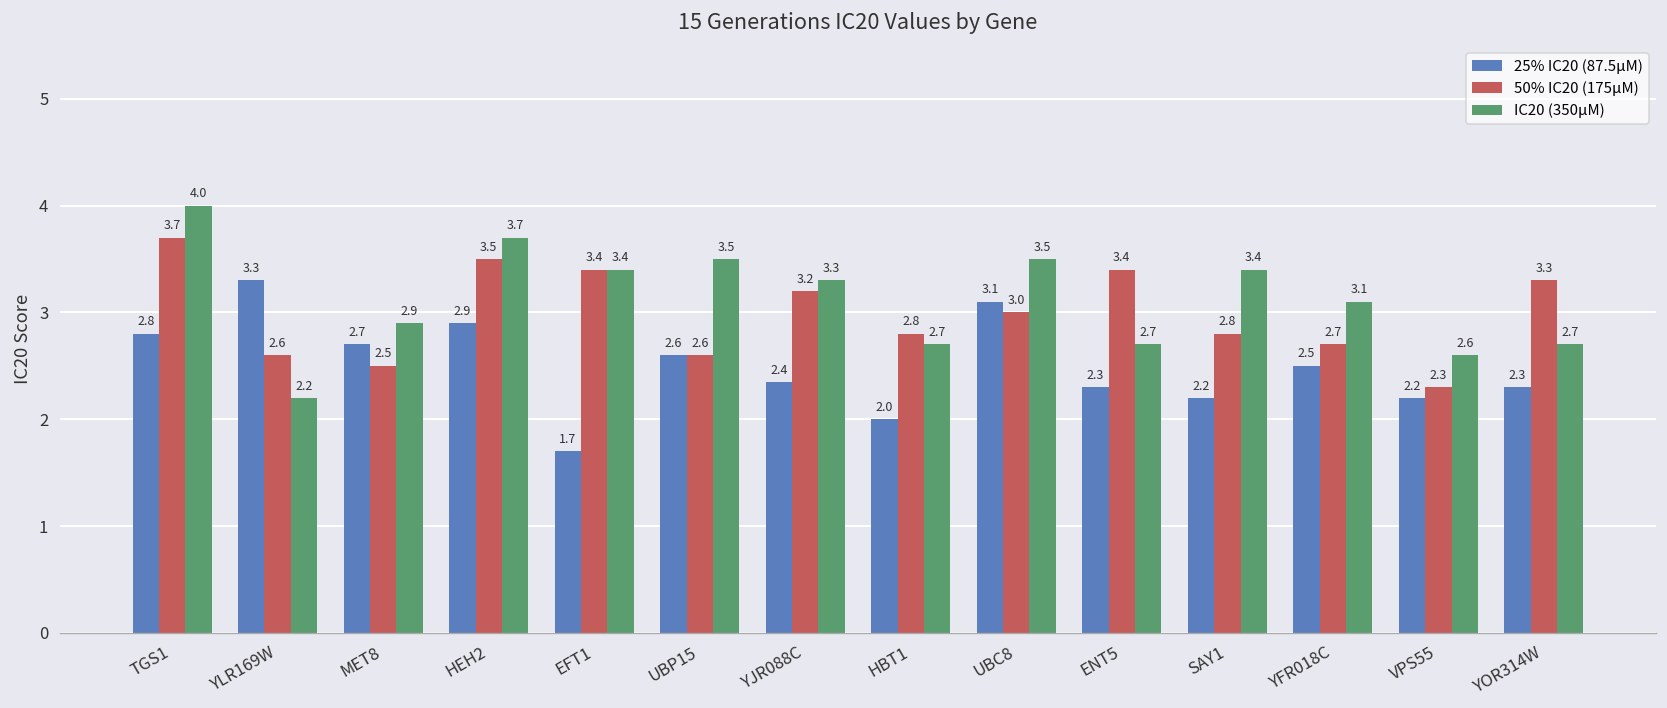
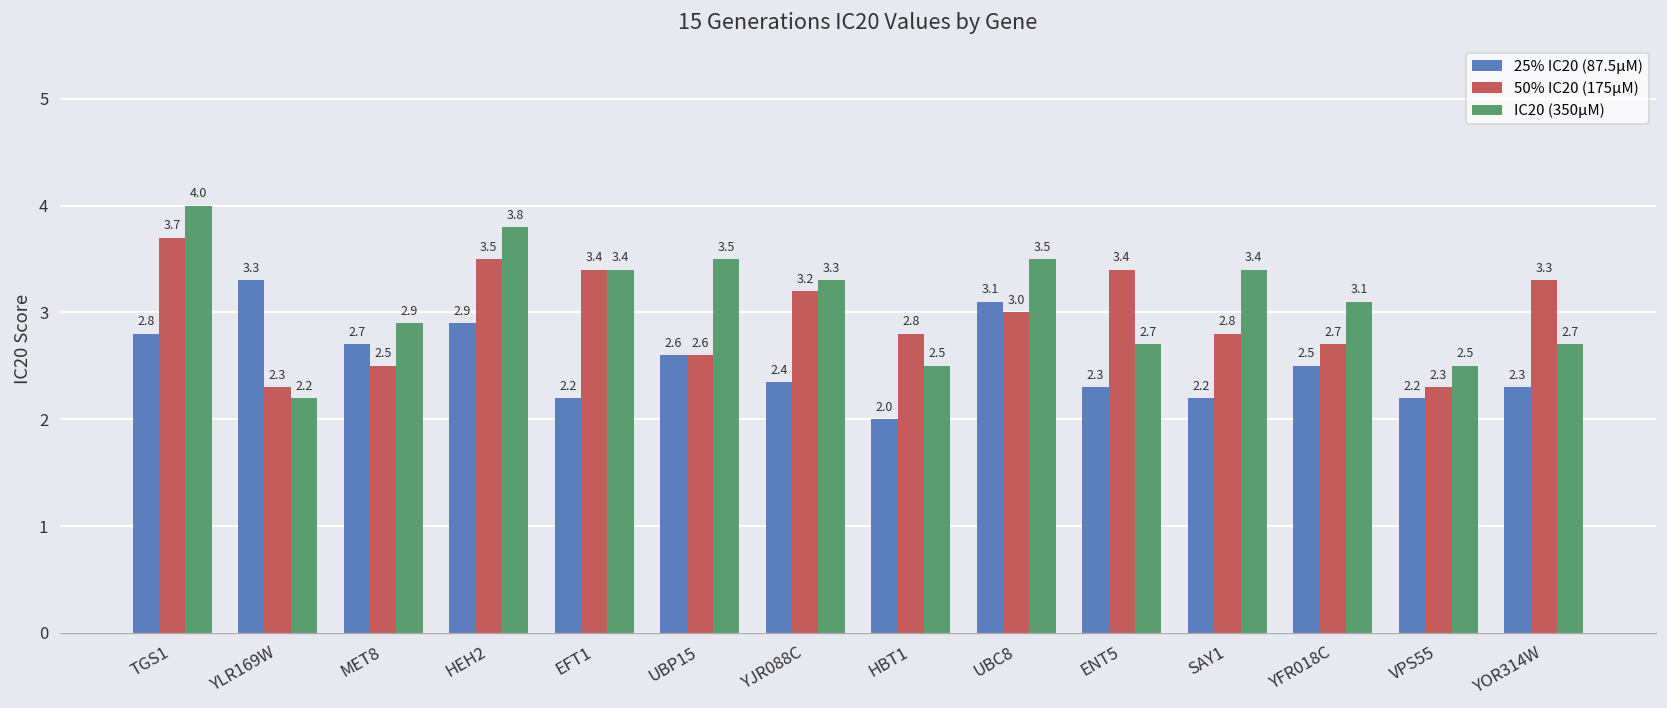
50% IC20 (175µM), YLR169W: 2.6 -> 2.3
IC20 (350µM), HEH2: 3.7 -> 3.8
25% IC20 (87.5µM), EFT1: 1.7 -> 2.2
IC20 (350µM), HBT1: 2.7 -> 2.5
IC20 (350µM), VPS55: 2.6 -> 2.5
